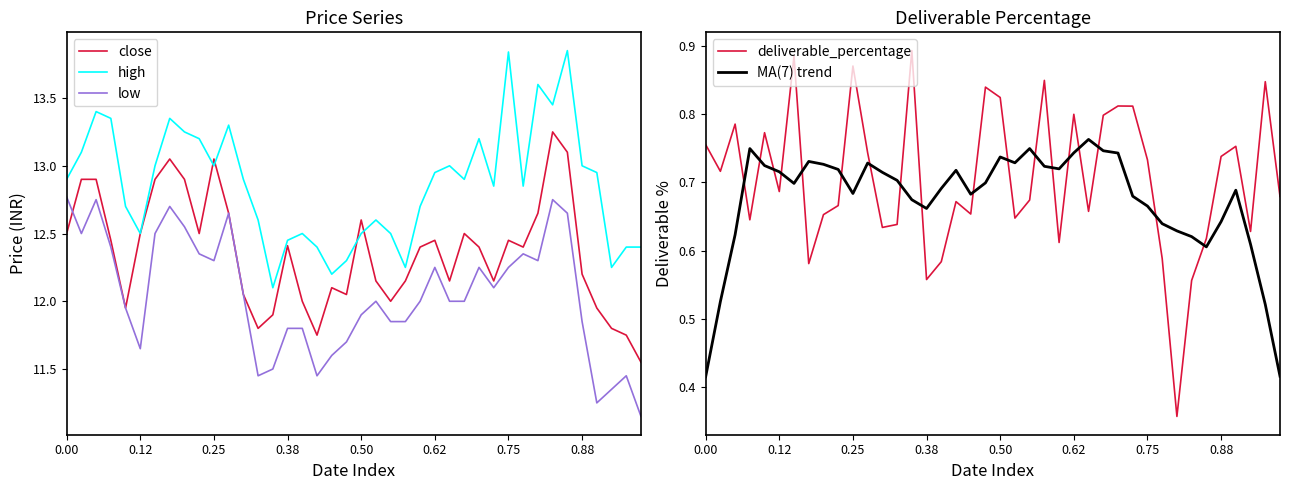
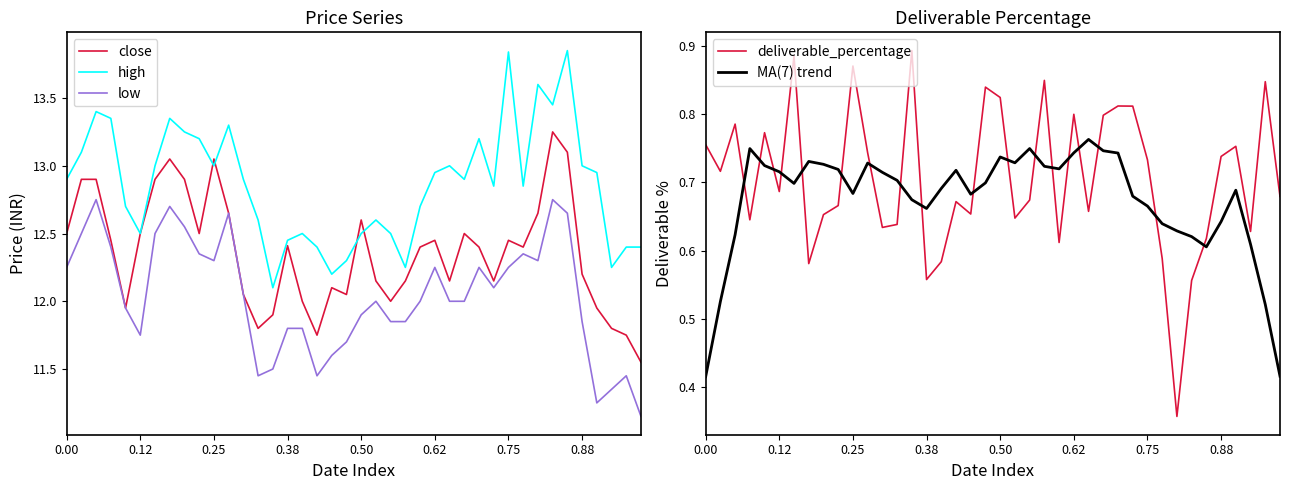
Price Series, low, 0.00: 12.77 -> 12.25
Price Series, low, 0.12: 11.65 -> 11.75
